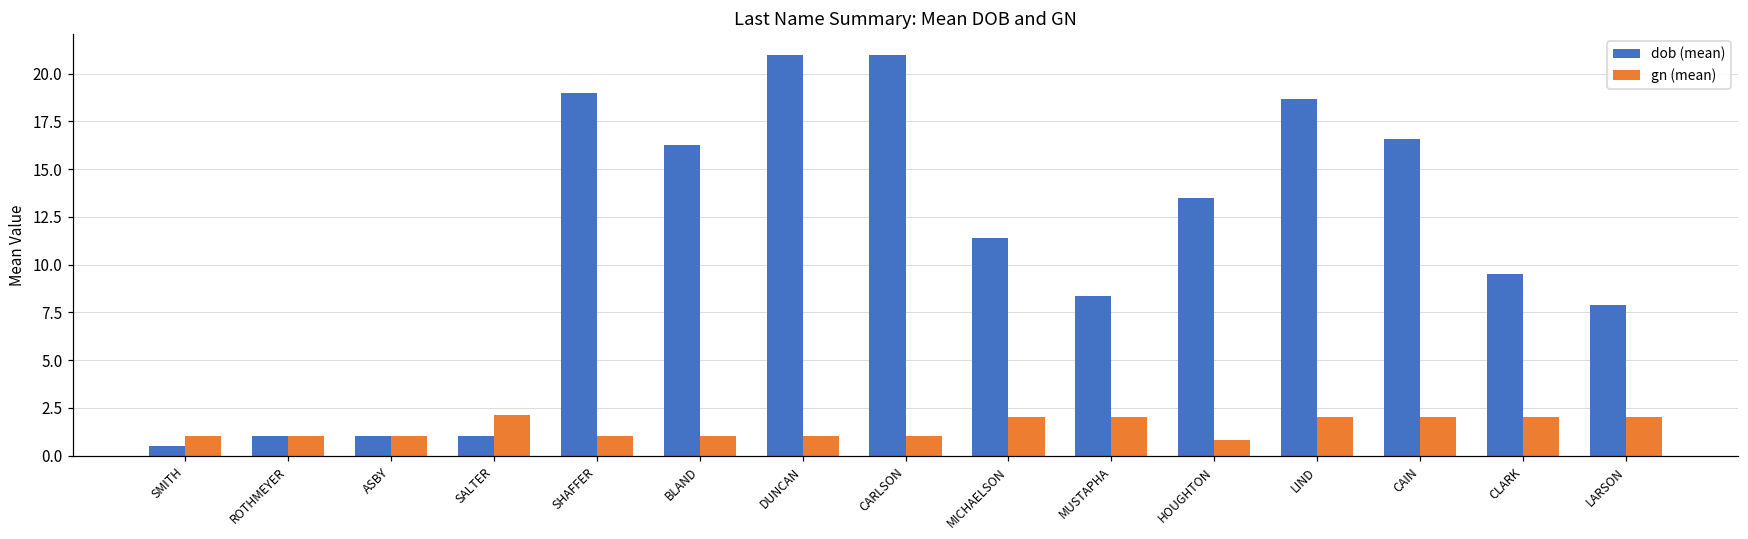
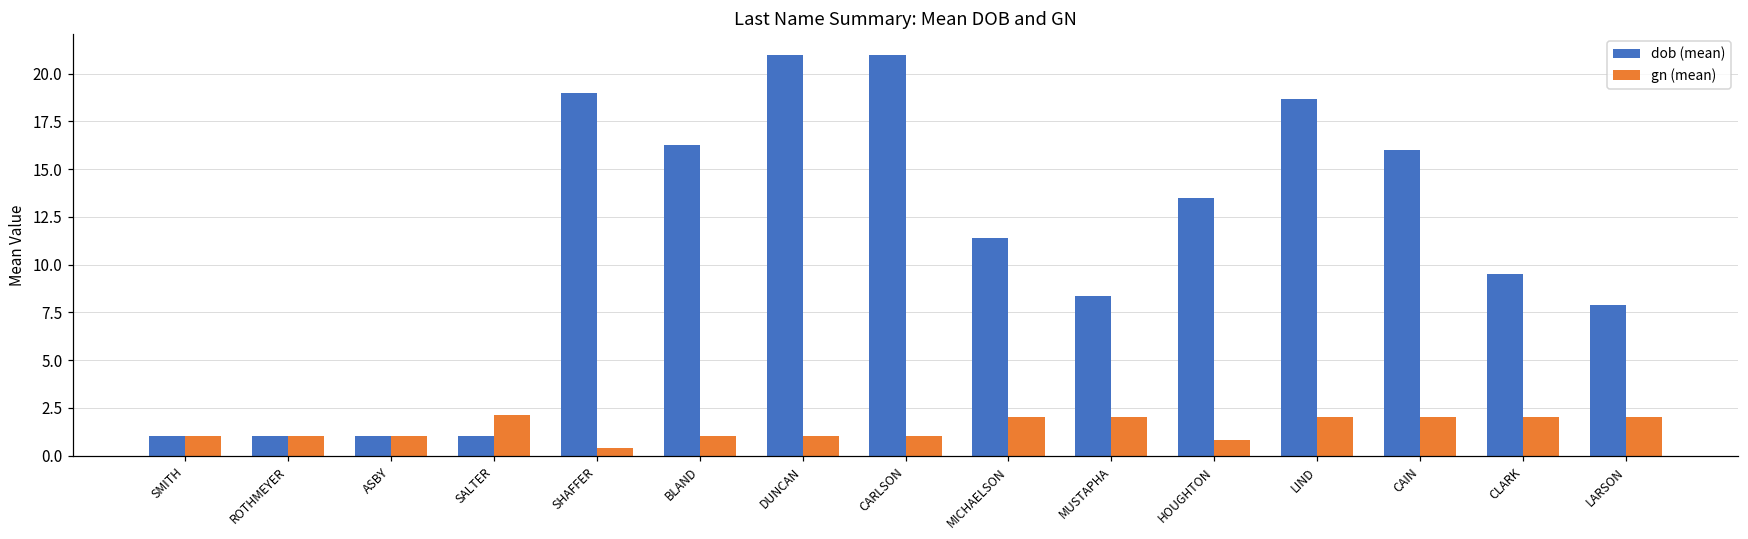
dob (mean), SMITH: 0.5 -> 1.0
gn (mean), SHAFFER: 1.0 -> 0.4
dob (mean), CAIN: 16.6 -> 16.0
